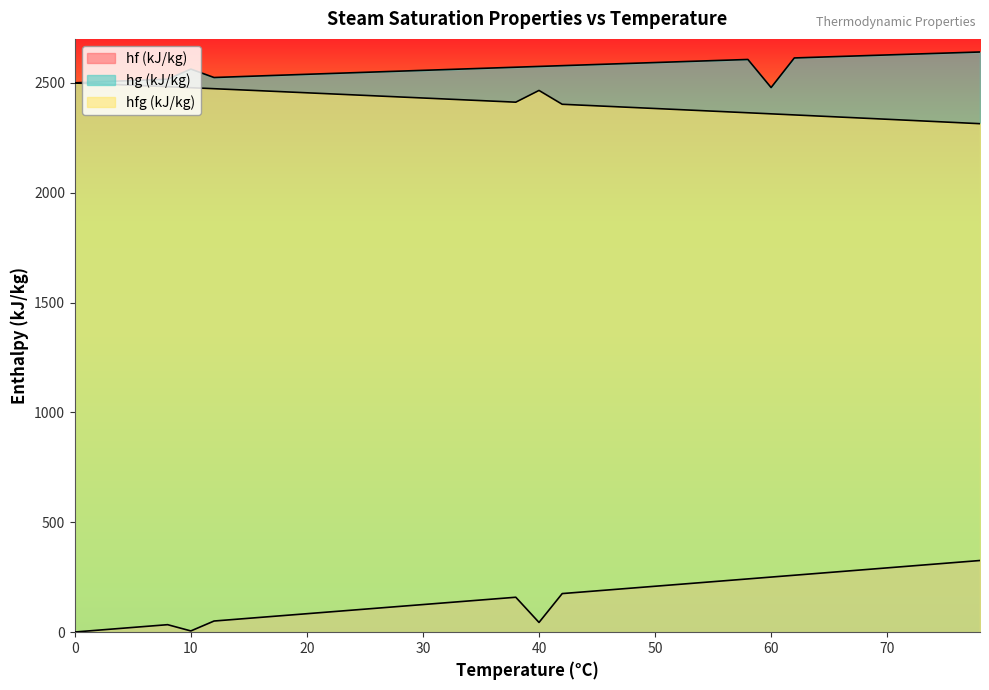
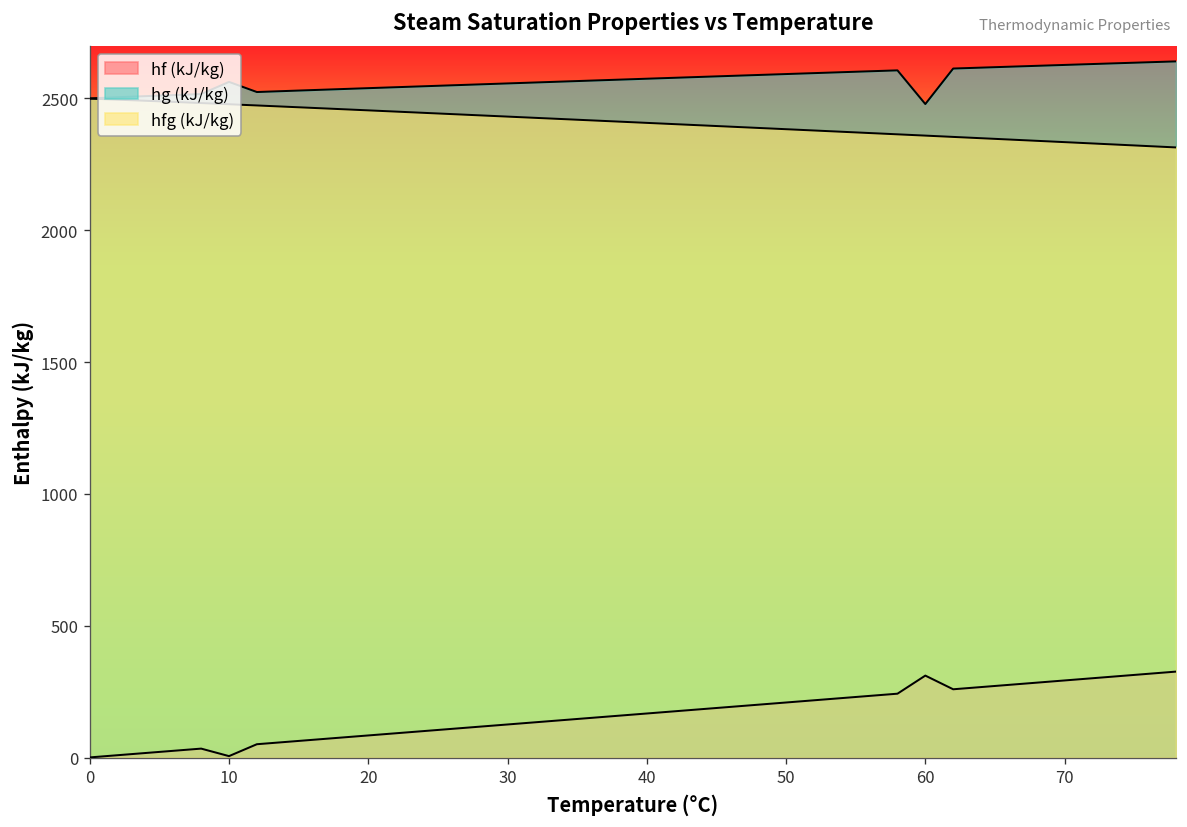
hf (kJ/kg), 40: 40 -> 170
hfg (kJ/kg), 40: 2470 -> 2410
hf (kJ/kg), 60: 250 -> 310
